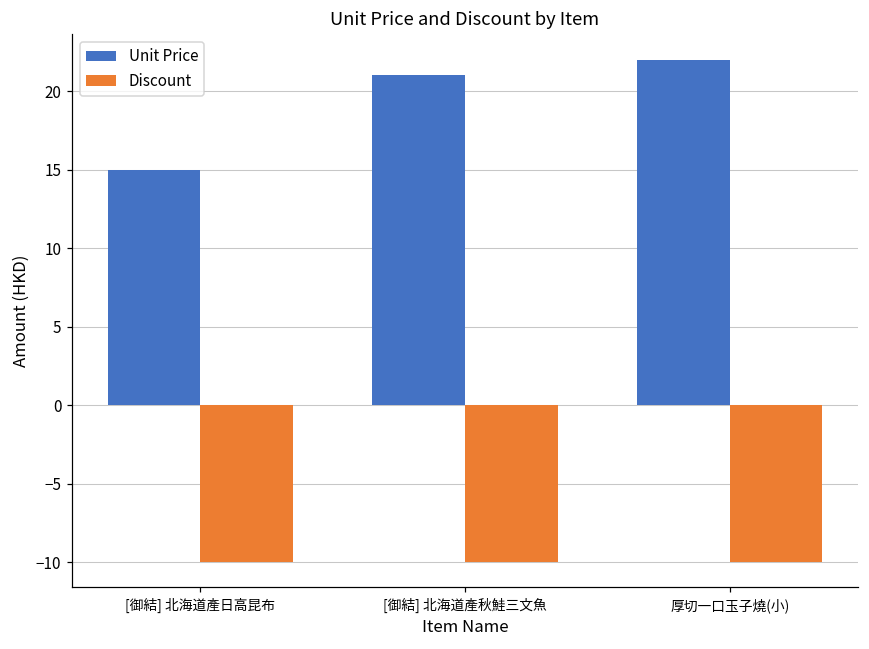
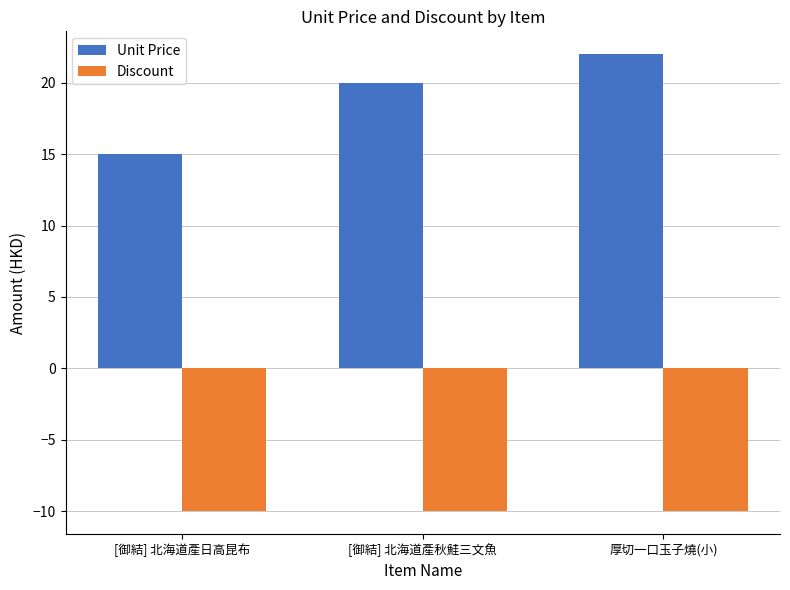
Unit Price, [御結] 北海道產秋鮭三文魚: 21 -> 20
